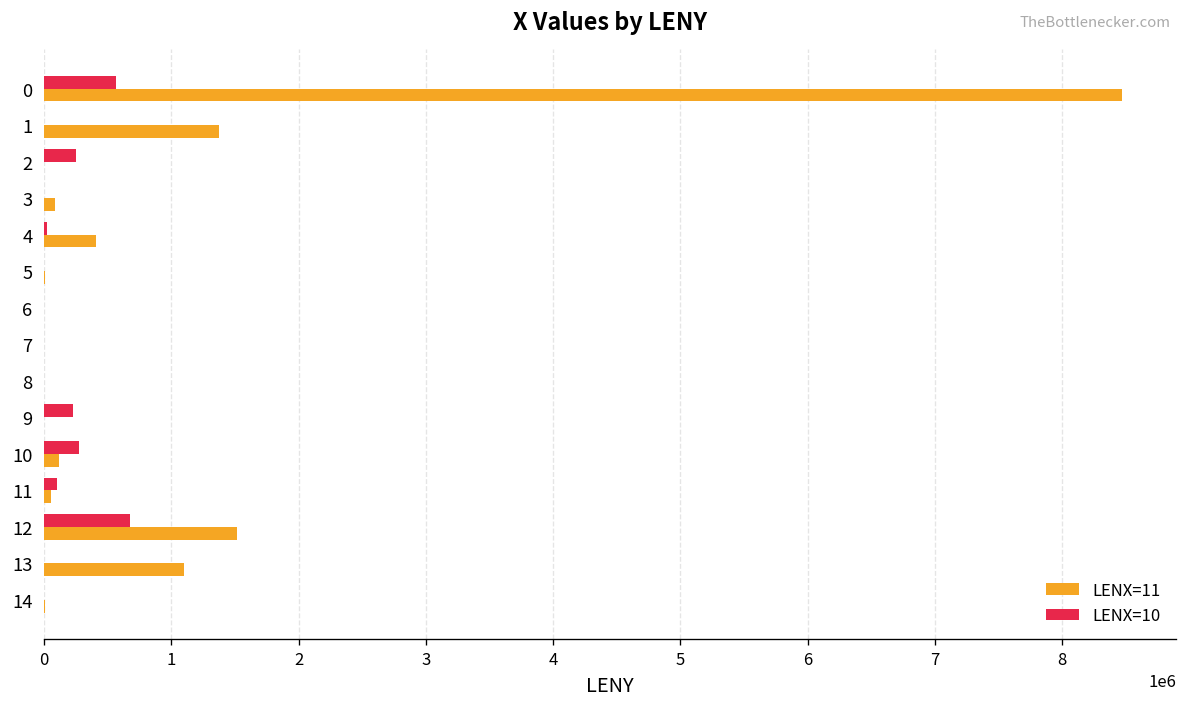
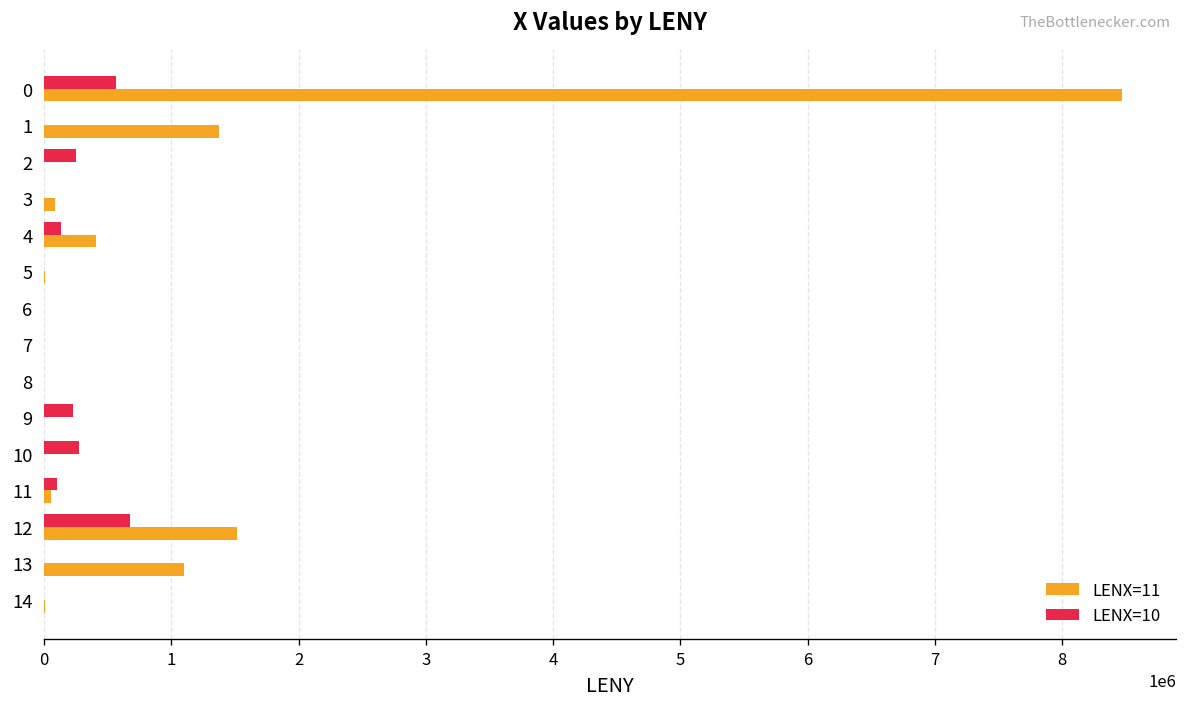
LENX=10, 4: 20000 -> 130000
LENX=11, 10: 120000 -> 0
